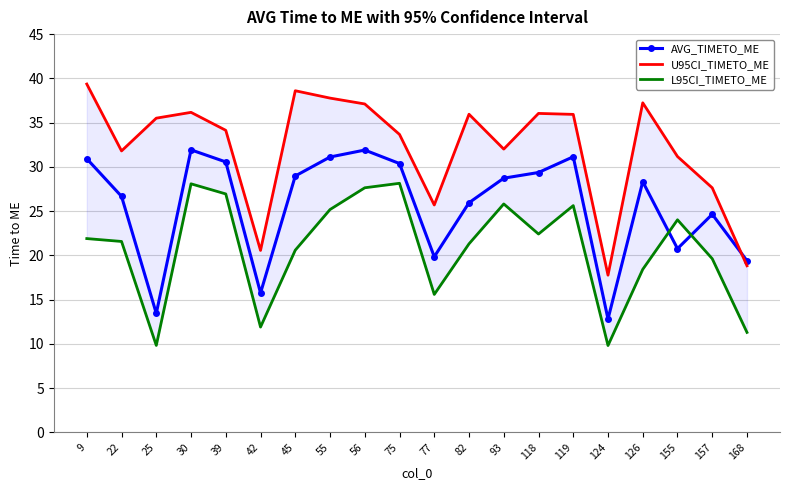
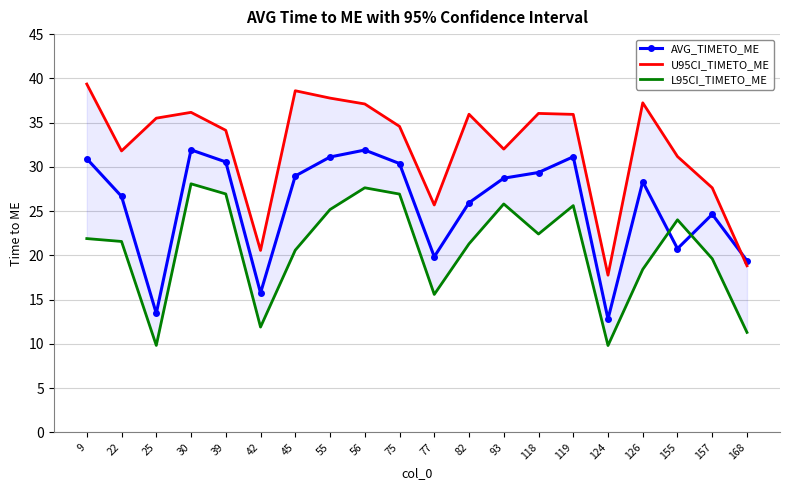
U95CI_TIMETO_ME, 75: 34 -> 35
L95CI_TIMETO_ME, 75: 28 -> 27
